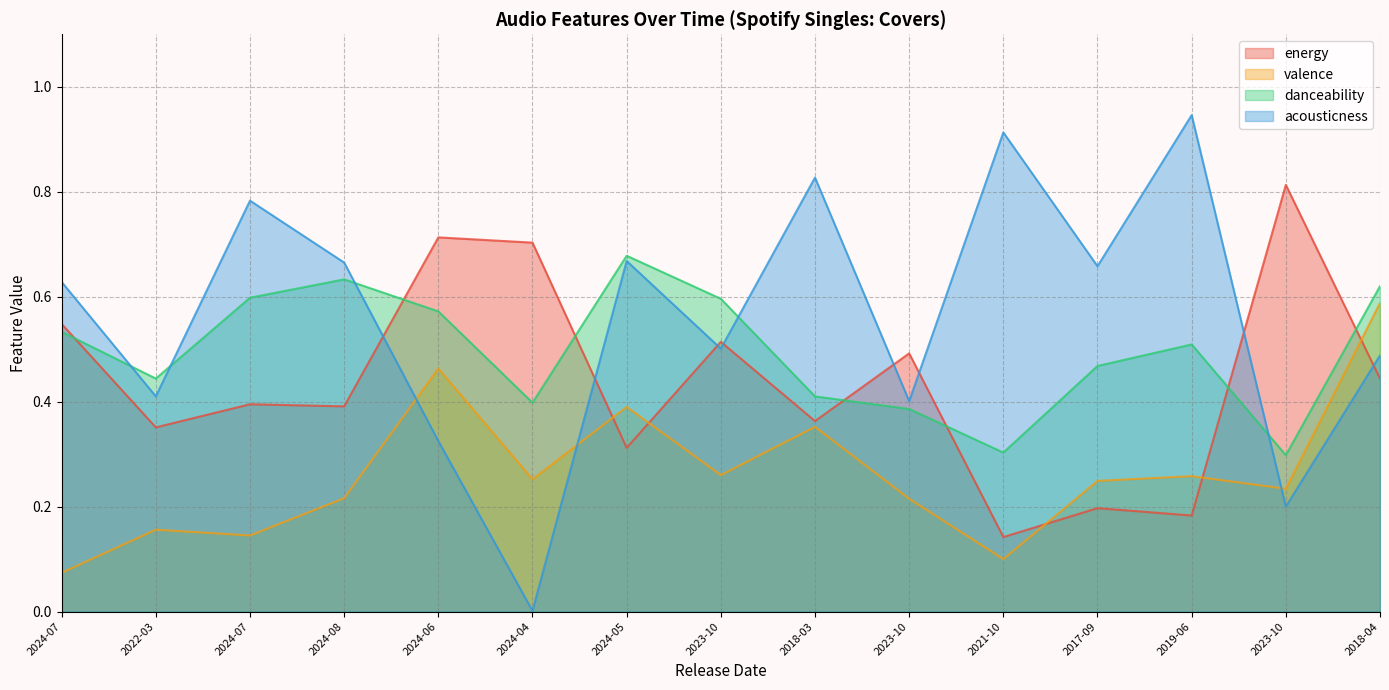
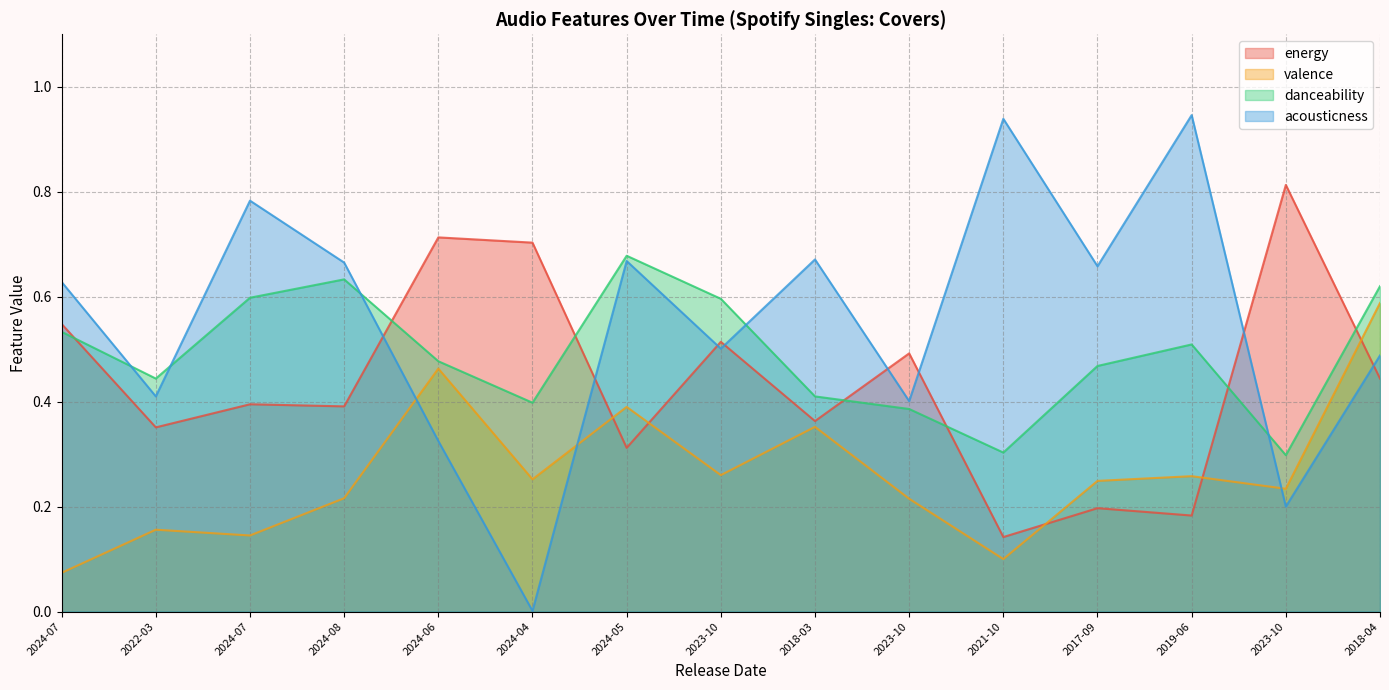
danceability, 2024-06: 0.57 -> 0.48
acousticness, 2018-03: 0.83 -> 0.67
acousticness, 2021-10: 0.91 -> 0.94
